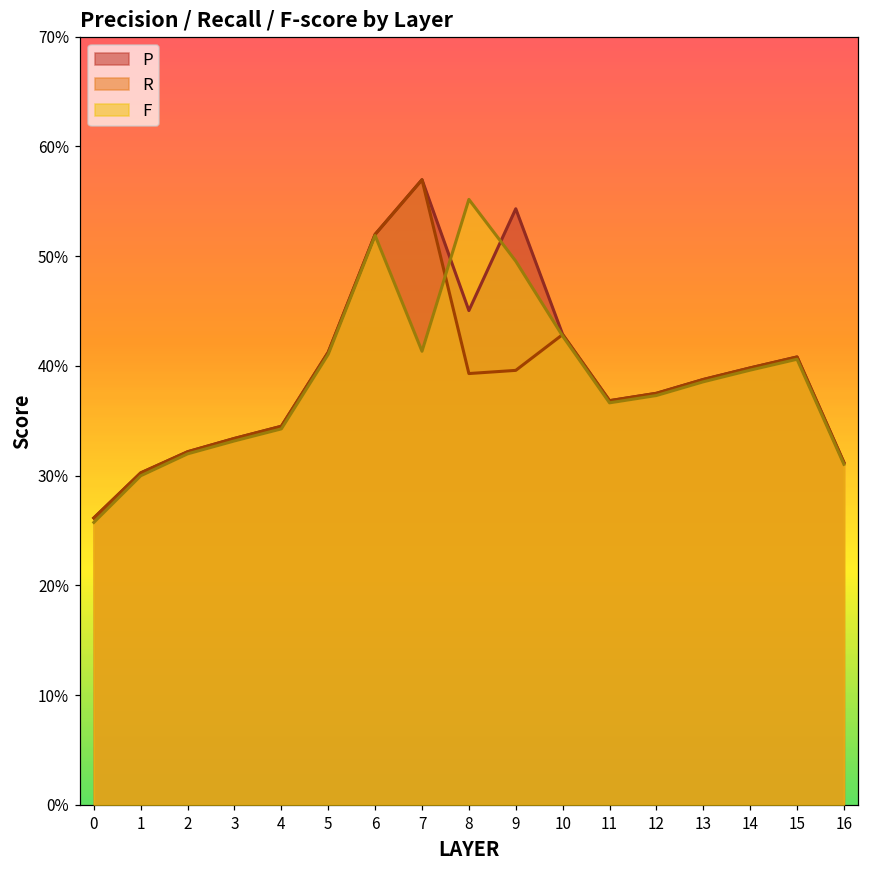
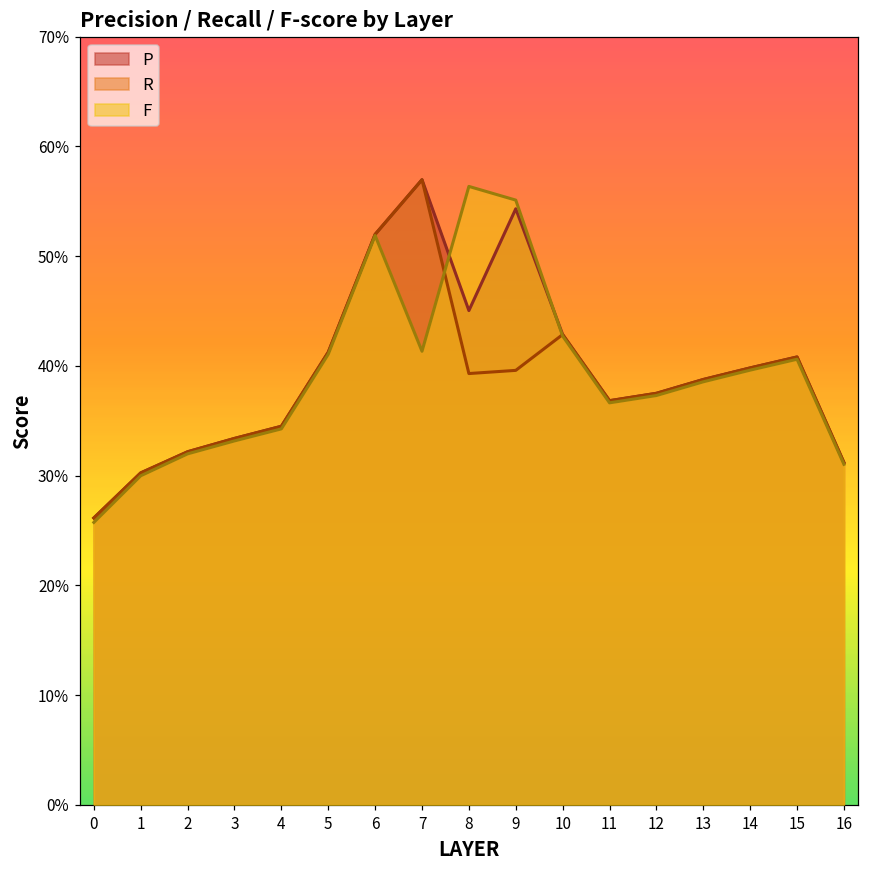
F, 8: 55% -> 56%
F, 9: 50% -> 55%
